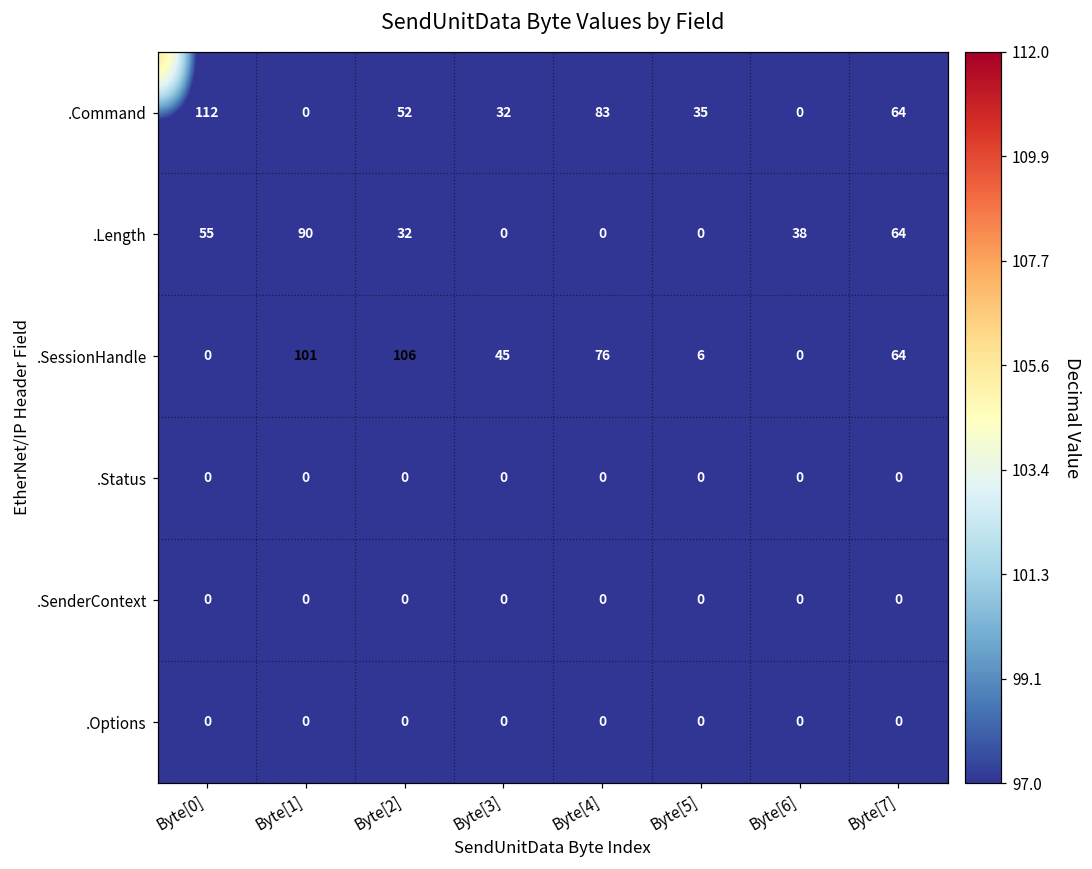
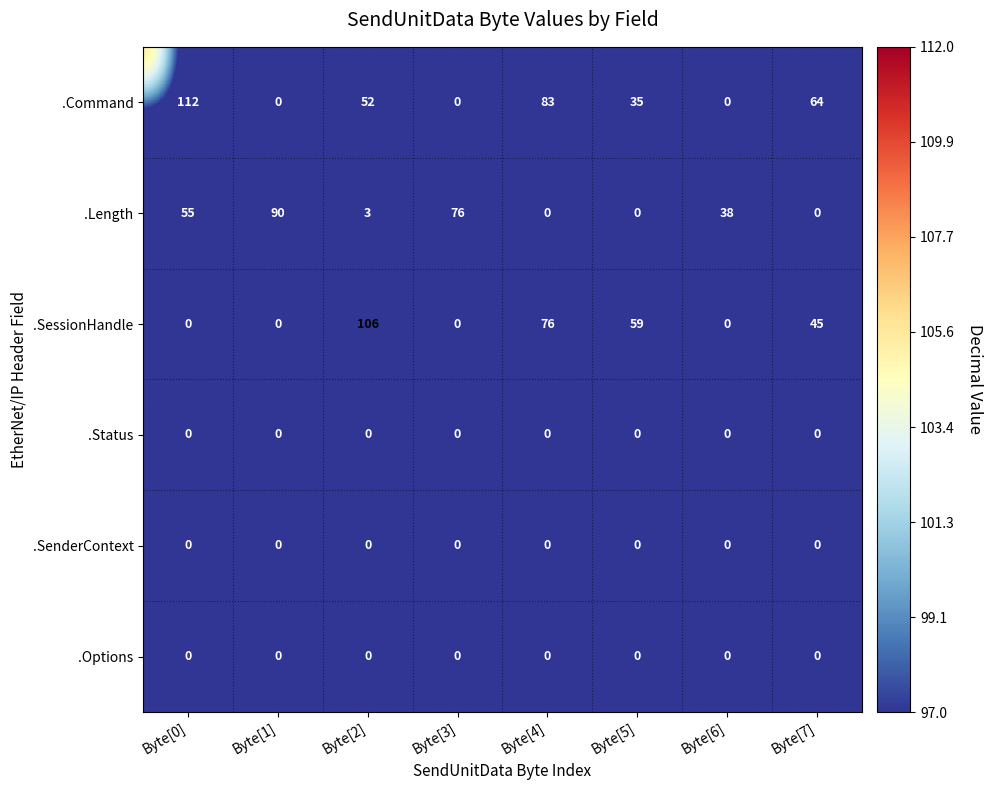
.Command, Byte[3]: 32 -> 0
.Length, Byte[2]: 32 -> 3
.Length, Byte[3]: 0 -> 76
.Length, Byte[7]: 64 -> 0
.SessionHandle, Byte[1]: 101 -> 0
.SessionHandle, Byte[3]: 45 -> 0
.SessionHandle, Byte[5]: 6 -> 59
.SessionHandle, Byte[7]: 64 -> 45
